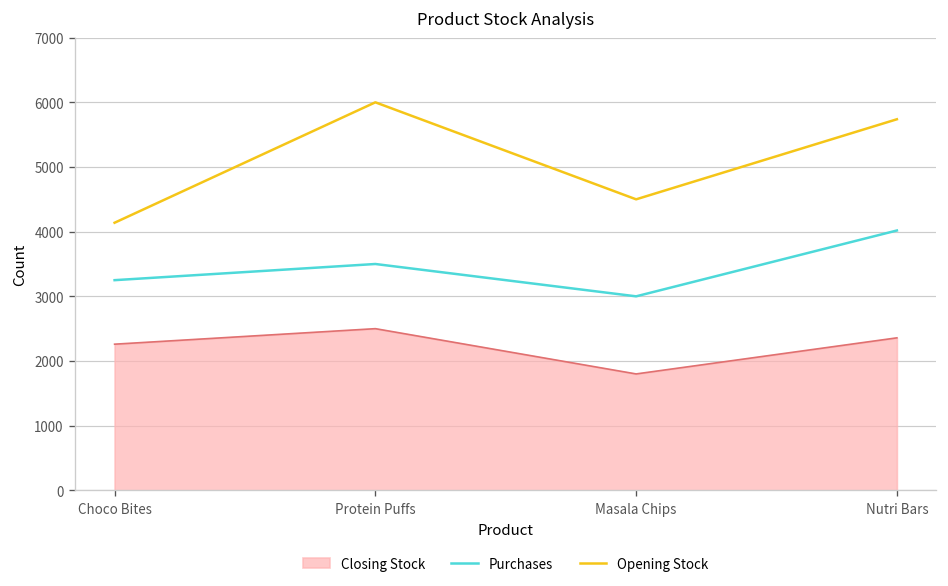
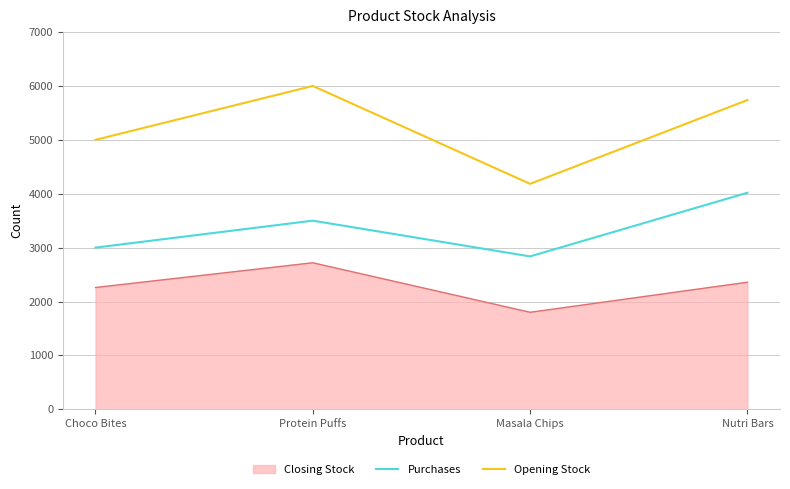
Purchases, Choco Bites: 3300 -> 3000
Opening Stock, Choco Bites: 4100 -> 5000
Closing Stock, Protein Puffs: 2500 -> 2700
Purchases, Masala Chips: 3000 -> 2800
Opening Stock, Masala Chips: 4500 -> 4200
